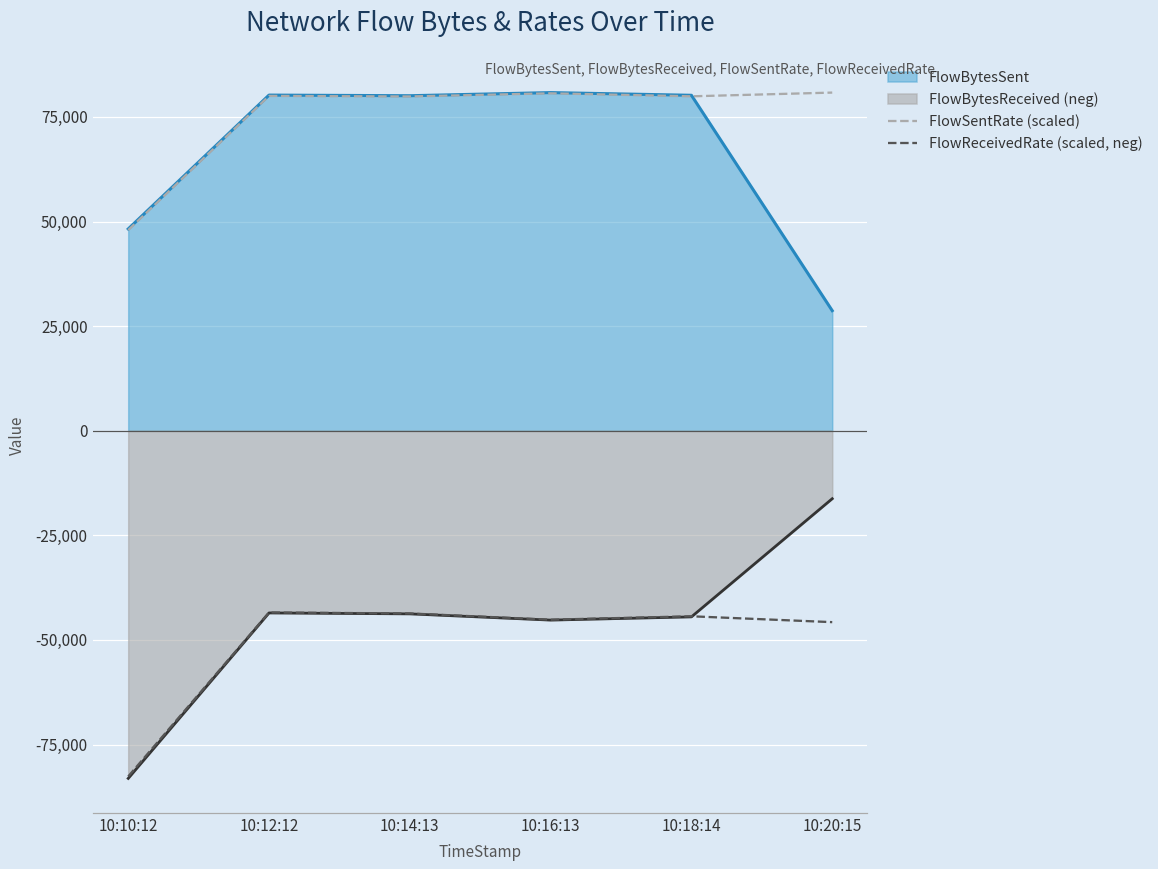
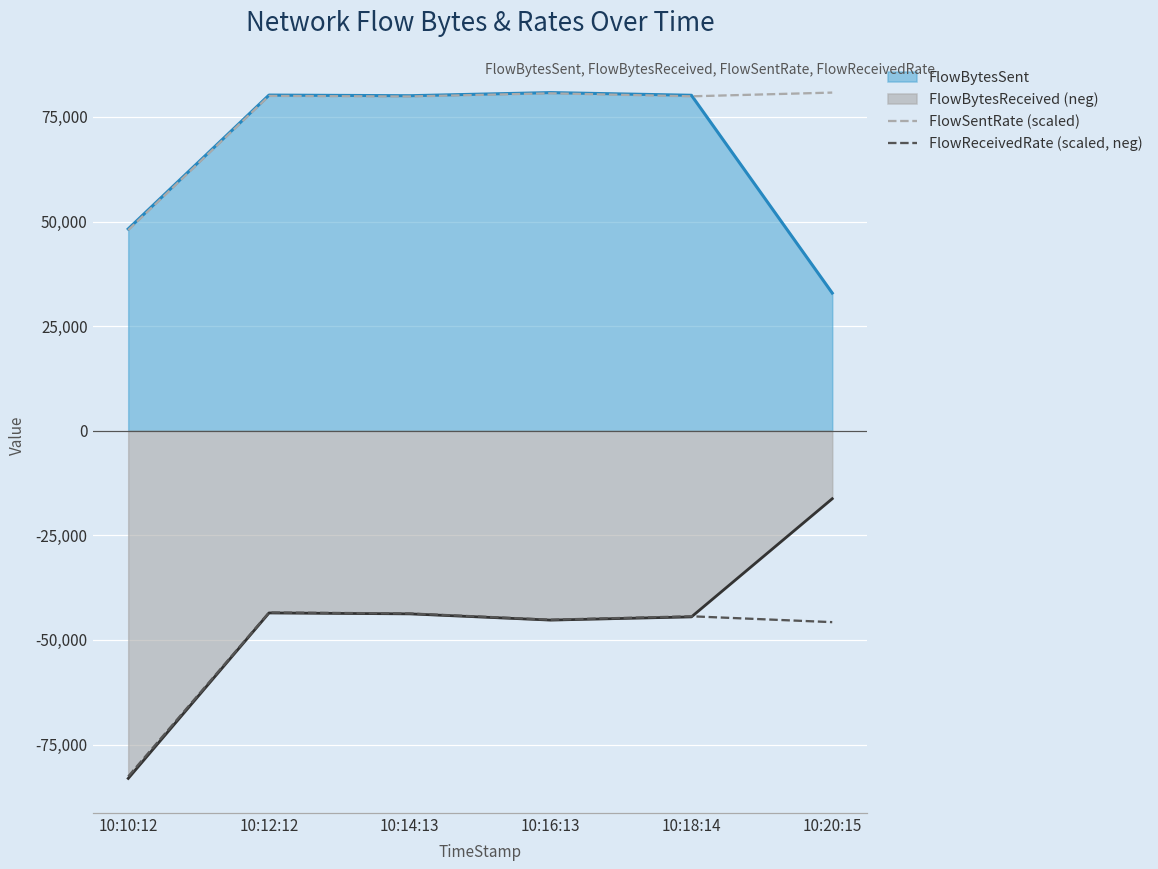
FlowBytesSent, 10:20:15: 29,000 -> 33,000
